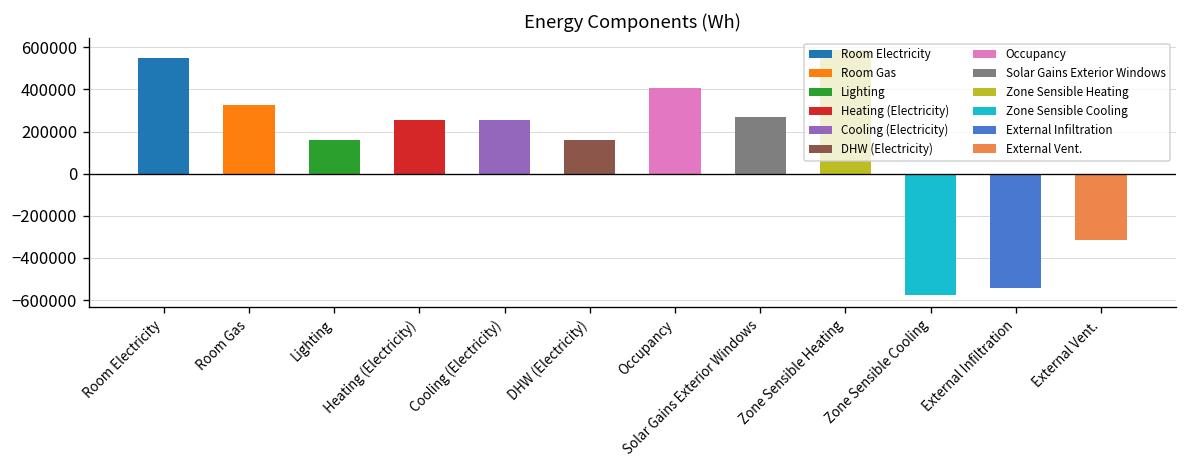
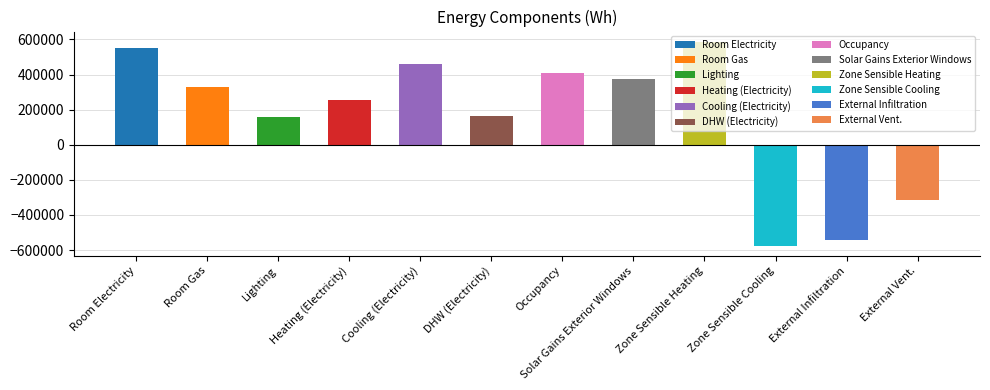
Cooling (Electricity): 250000 -> 460000
Solar Gains Exterior Windows: 270000 -> 370000
